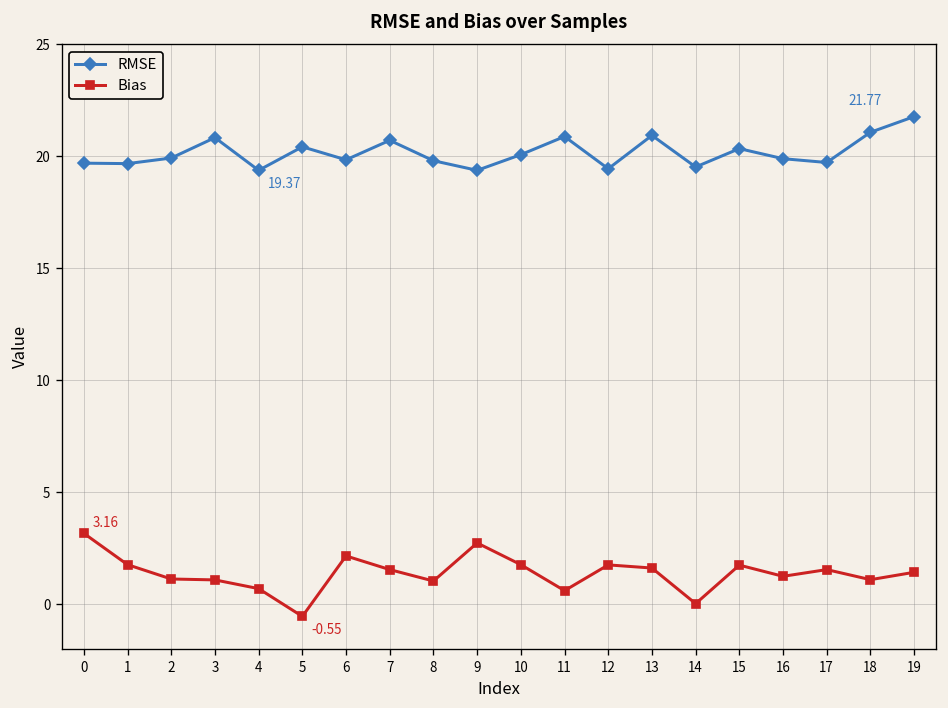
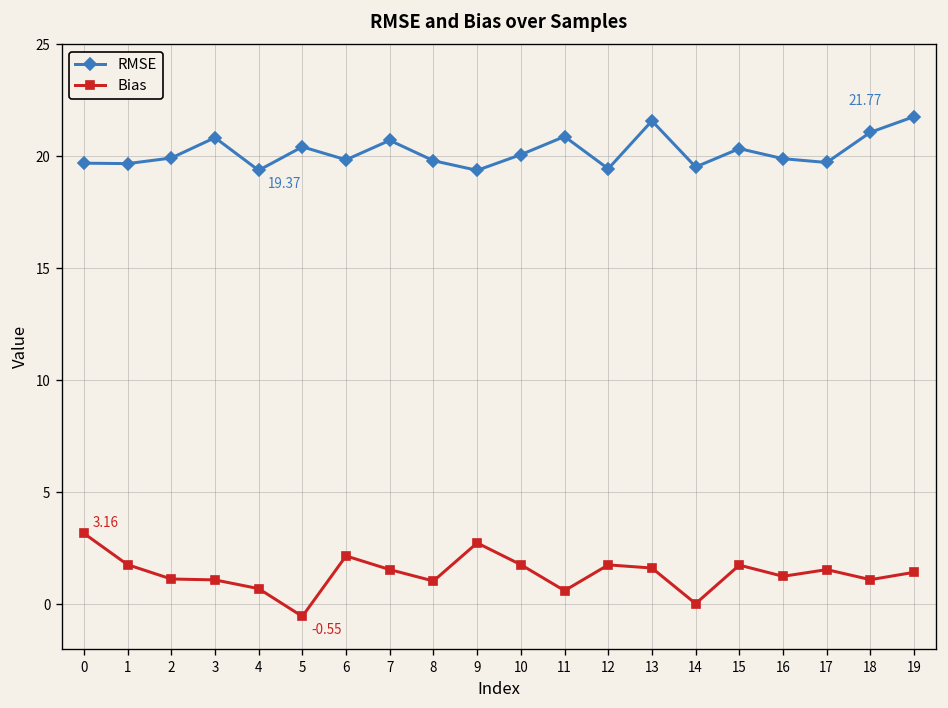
RMSE, 13: 20.9 -> 21.6
